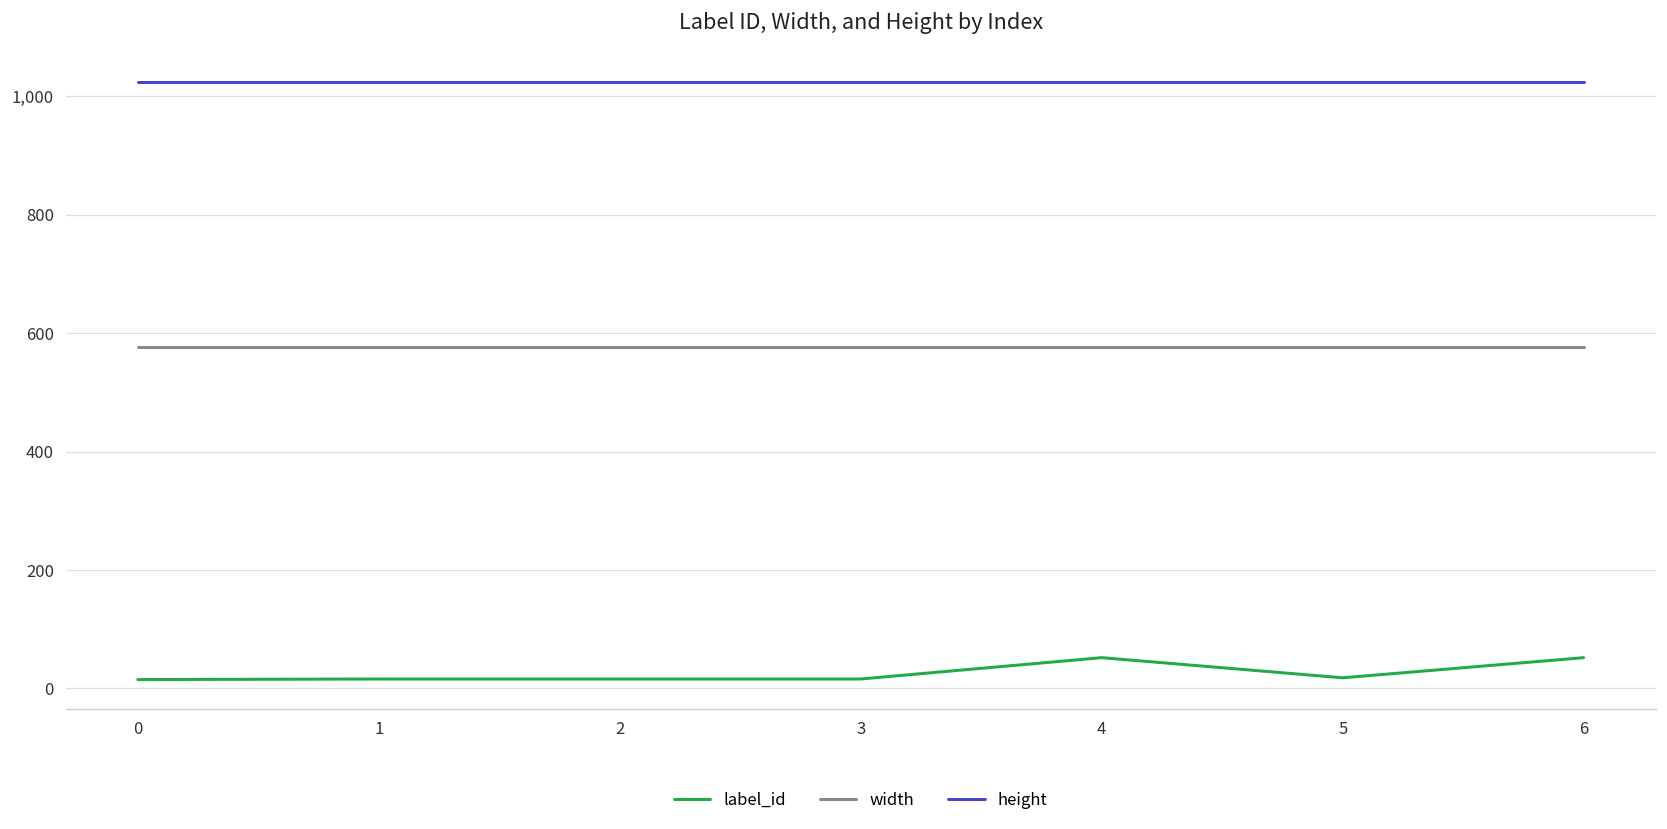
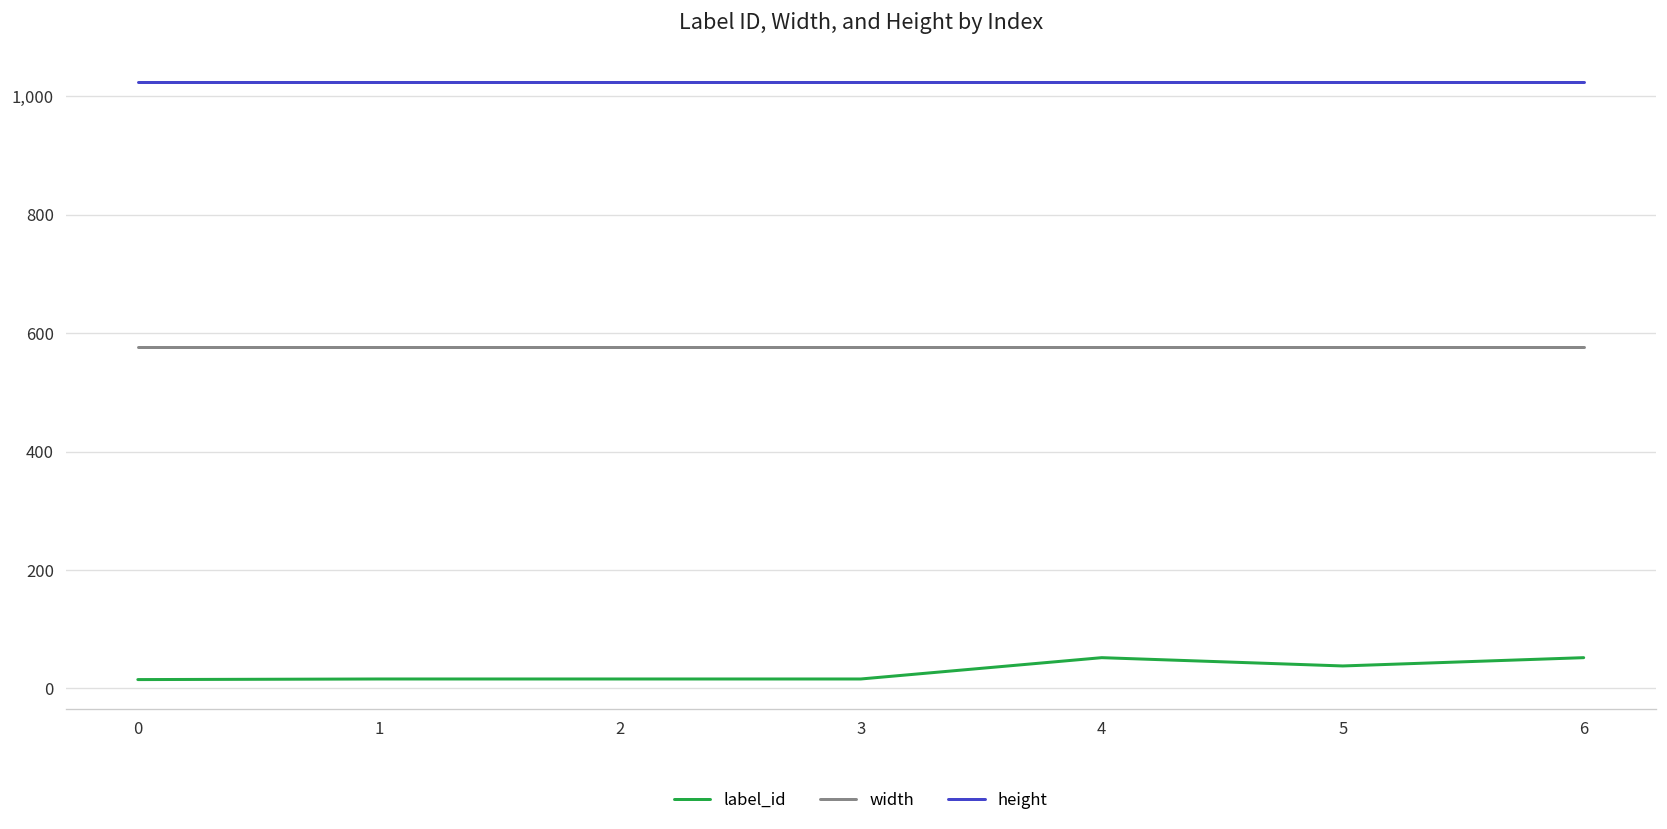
label_id, 5: 20 -> 40
